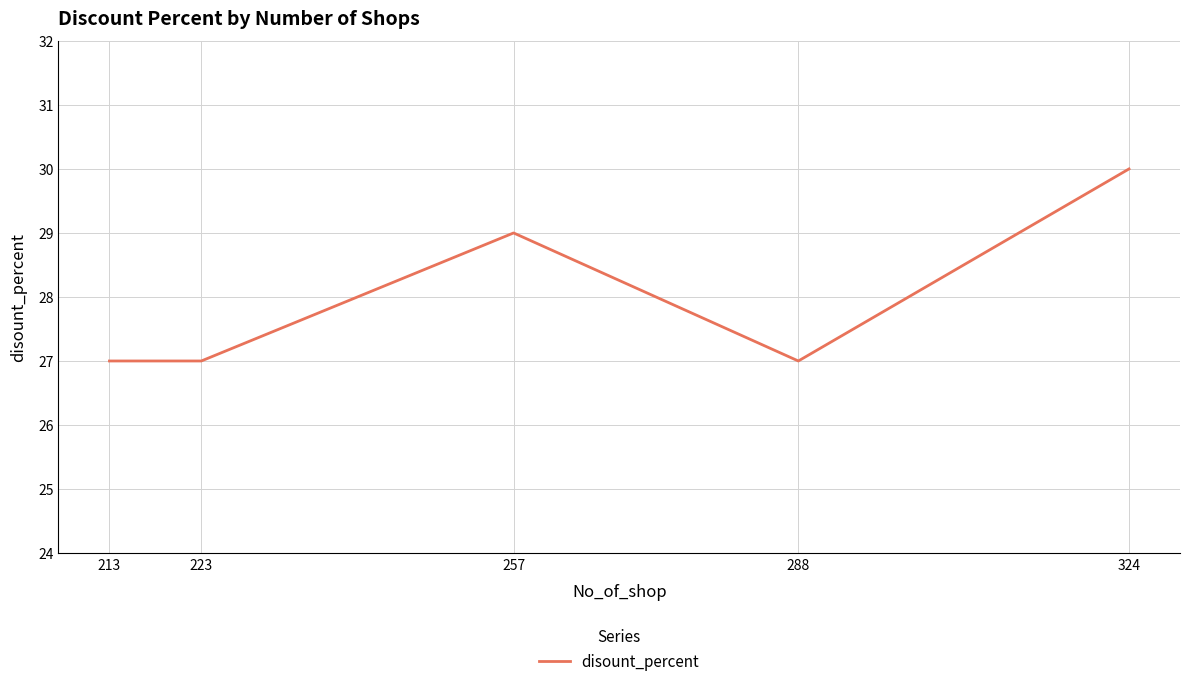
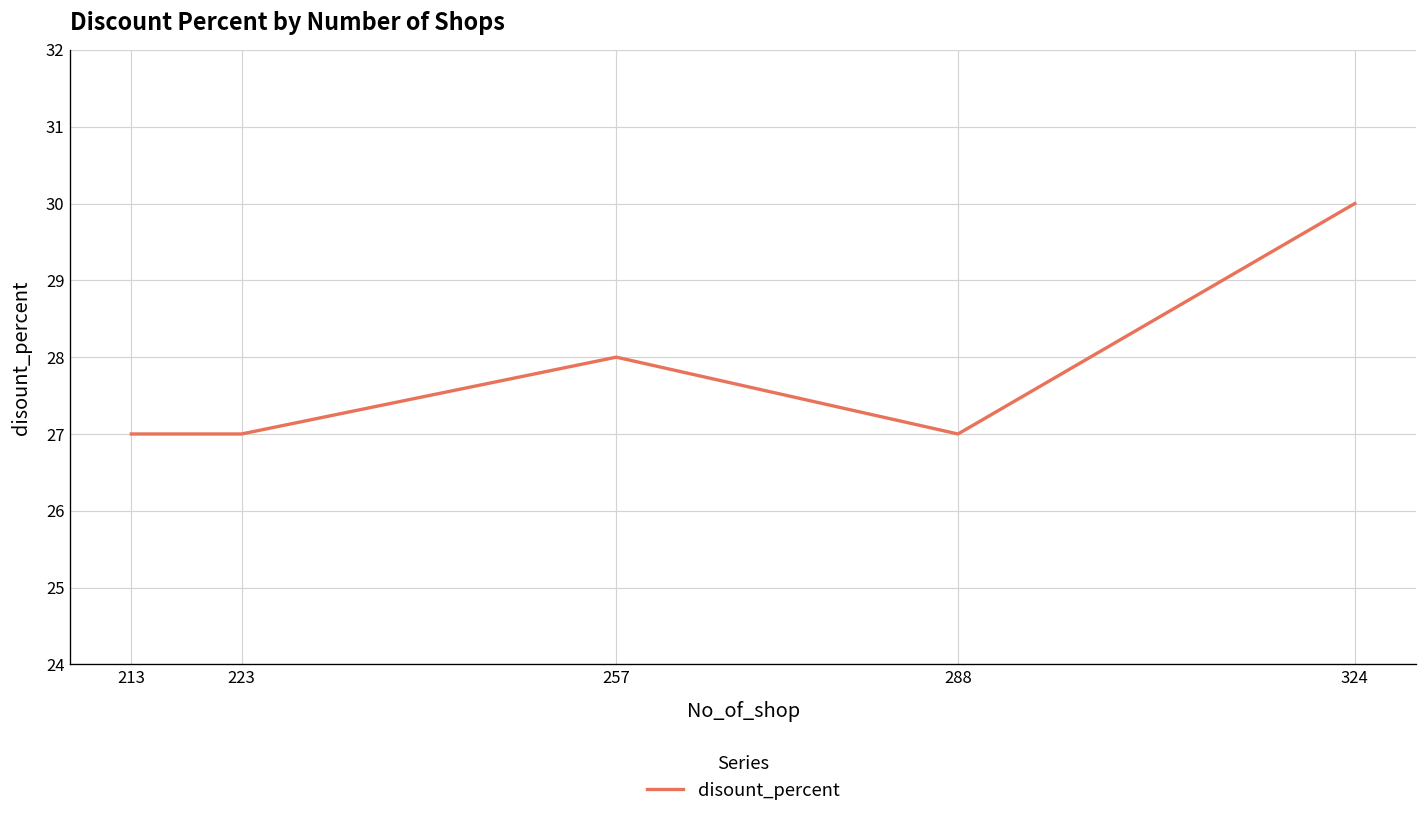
257: 29 -> 28
